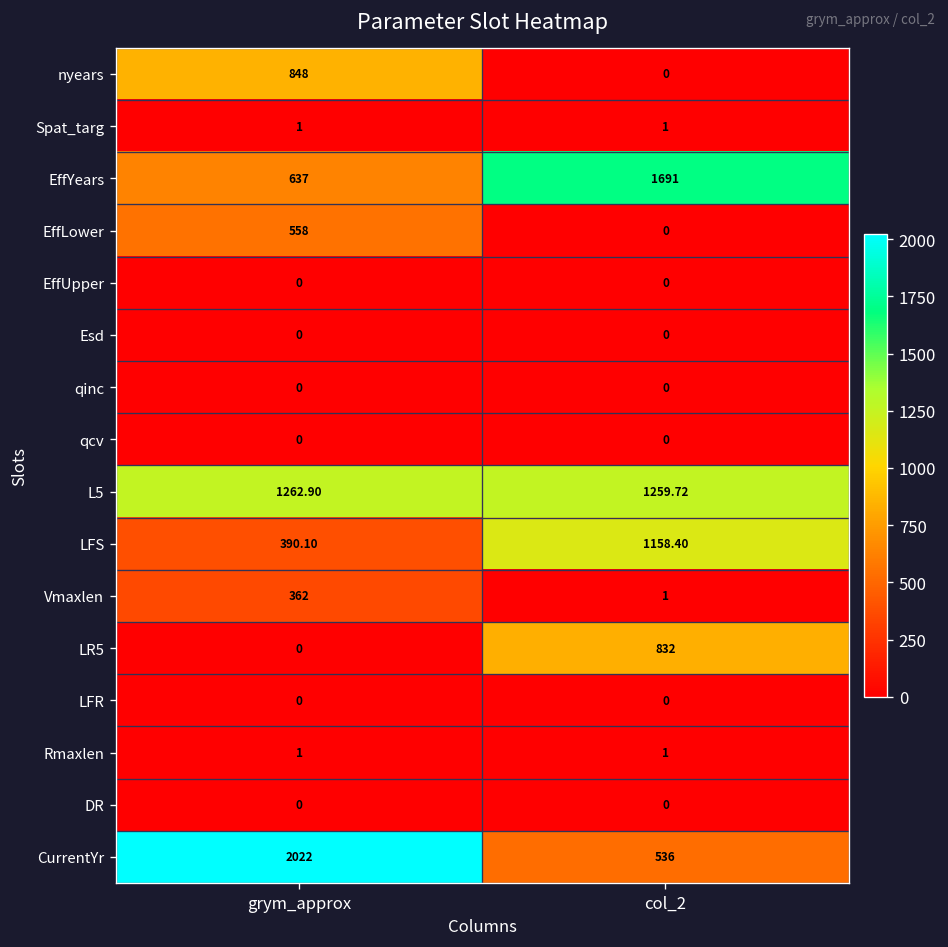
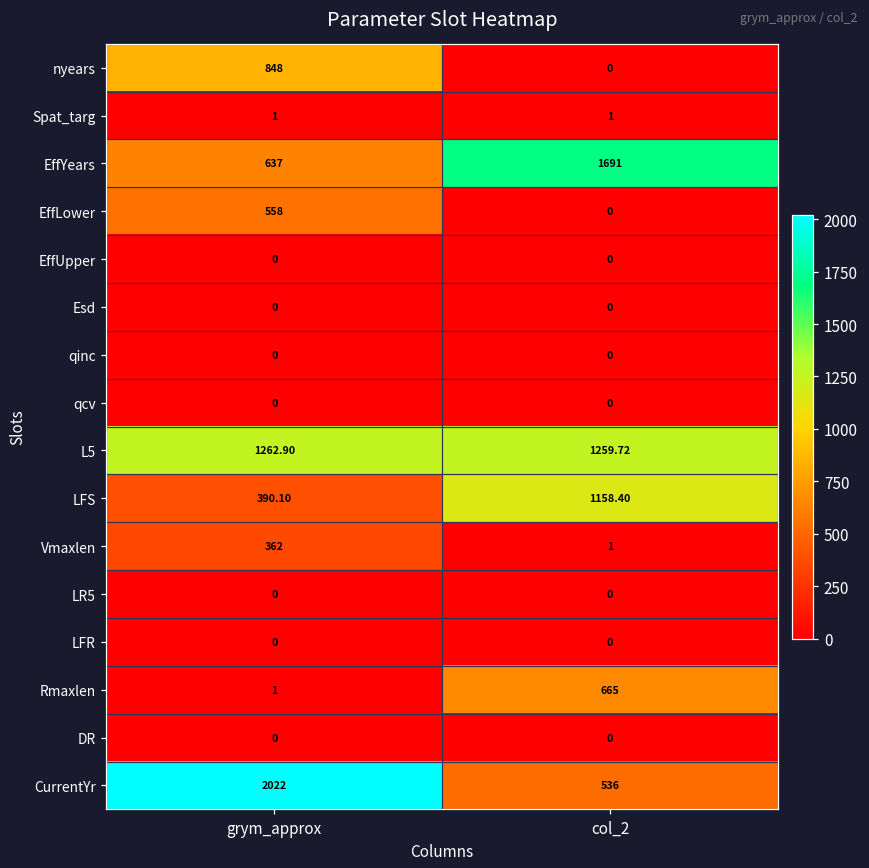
LR5, col_2: 832 -> 0
Rmaxlen, col_2: 1 -> 665
